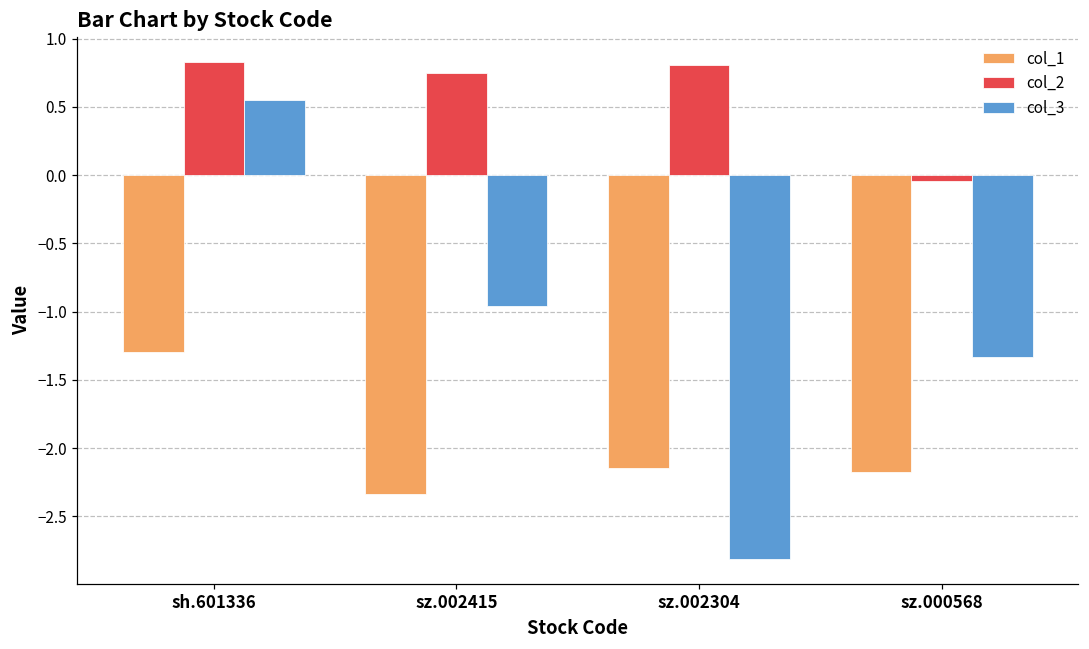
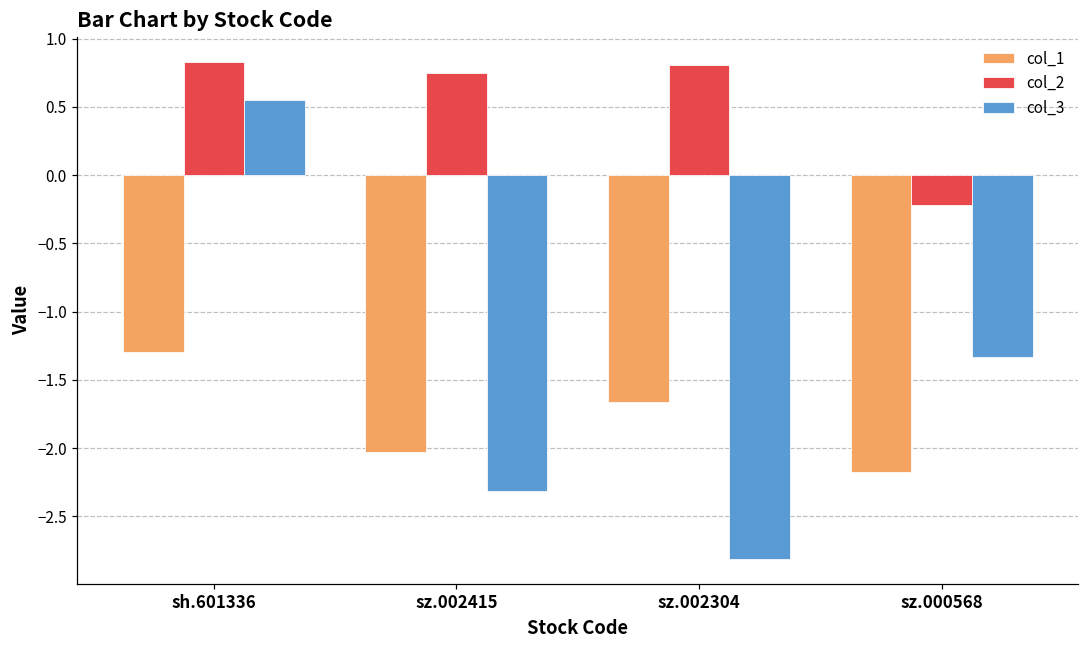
col_1, sz.002415: -2.33 -> -2.03
col_3, sz.002415: -0.96 -> -2.32
col_1, sz.002304: -2.15 -> -1.66
col_2, sz.000568: -0.04 -> -0.22
